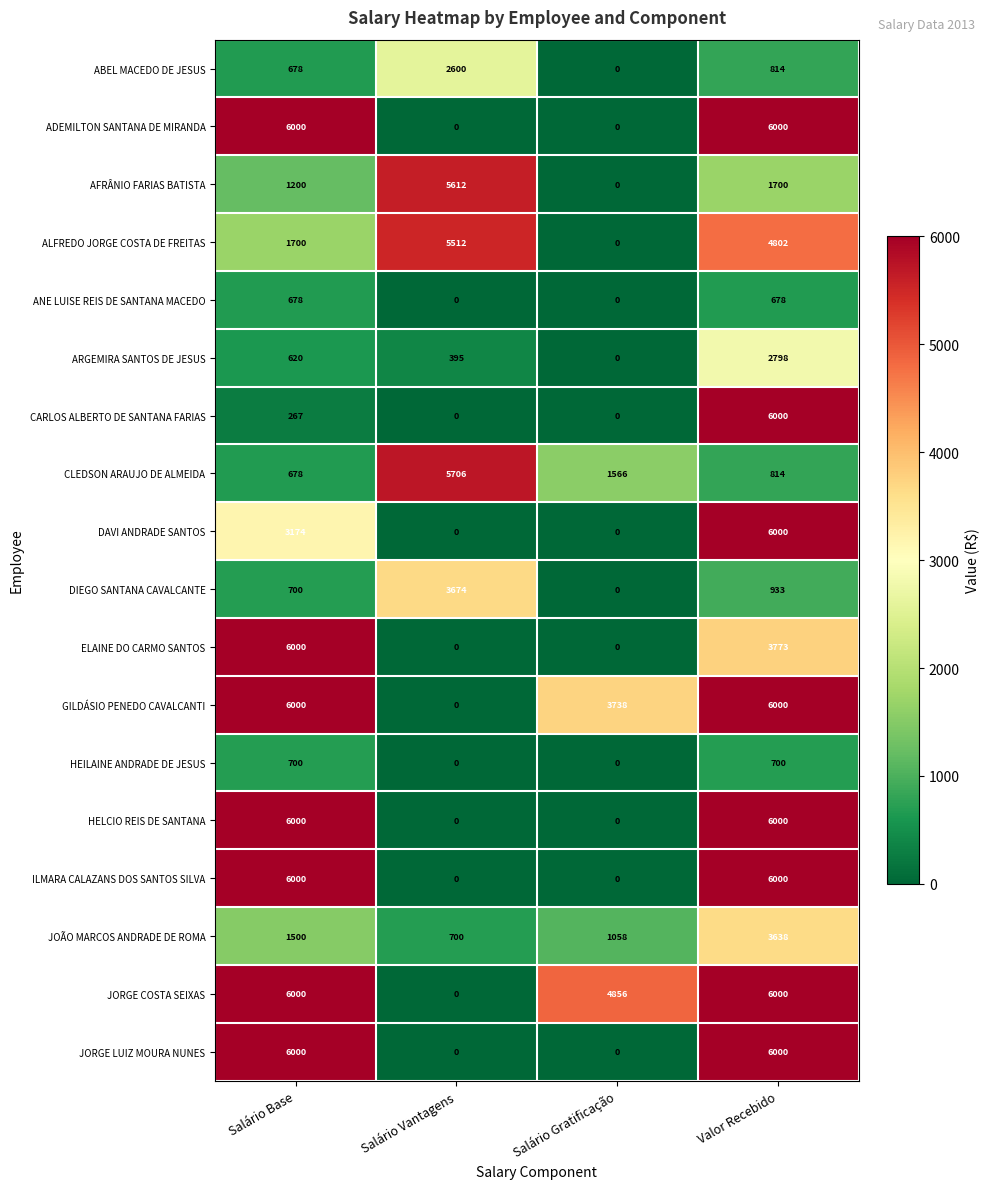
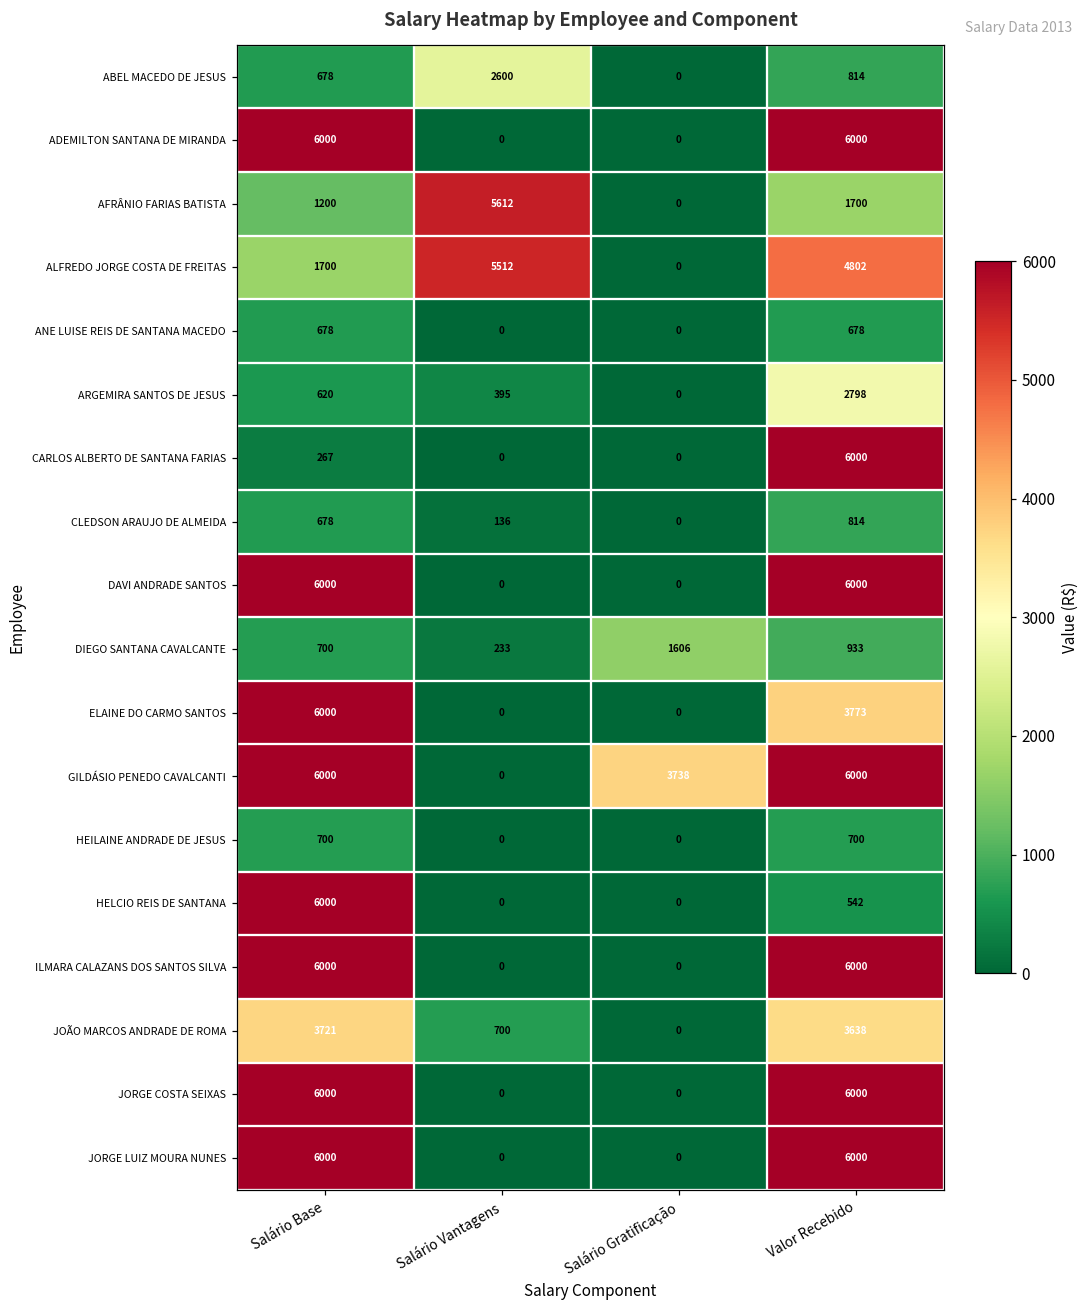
CLEDSON ARAUJO DE ALMEIDA, Salário Vantagens: 5706 -> 136
CLEDSON ARAUJO DE ALMEIDA, Salário Gratificação: 1566 -> 0
DAVI ANDRADE SANTOS, Salário Base: 3174 -> 6000
DIEGO SANTANA CAVALCANTE, Salário Vantagens: 3674 -> 233
DIEGO SANTANA CAVALCANTE, Salário Gratificação: 0 -> 1606
HELCIO REIS DE SANTANA, Valor Recebido: 6000 -> 542
JOÃO MARCOS ANDRADE DE ROMA, Salário Base: 1500 -> 3721
JOÃO MARCOS ANDRADE DE ROMA, Salário Gratificação: 1058 -> 0
JORGE COSTA SEIXAS, Salário Gratificação: 4856 -> 0
